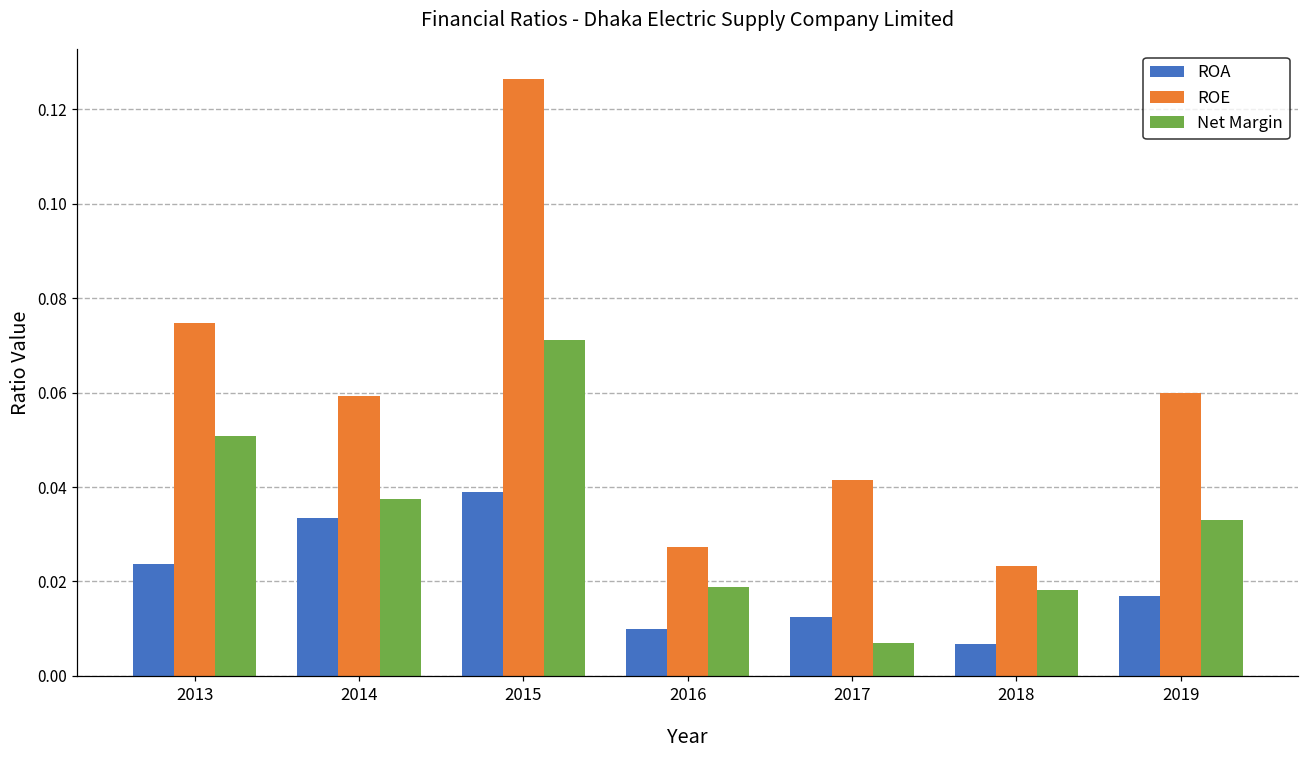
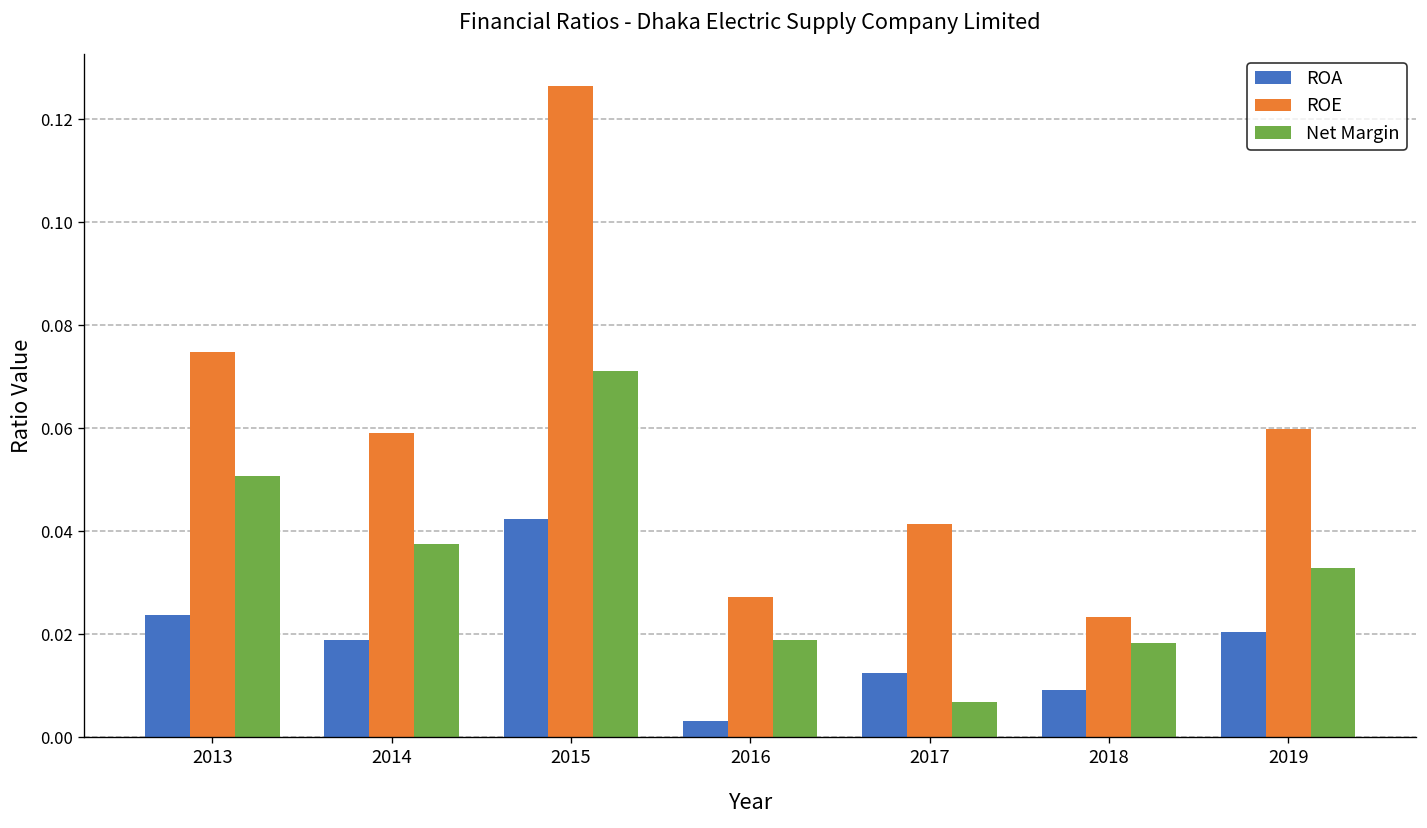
ROA, 2014: 0.033 -> 0.019
ROA, 2015: 0.039 -> 0.042
ROA, 2016: 0.010 -> 0.003
ROA, 2018: 0.007 -> 0.009
ROA, 2019: 0.017 -> 0.020
